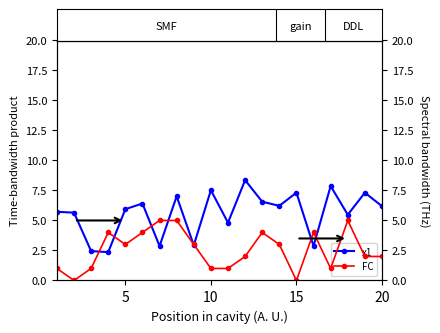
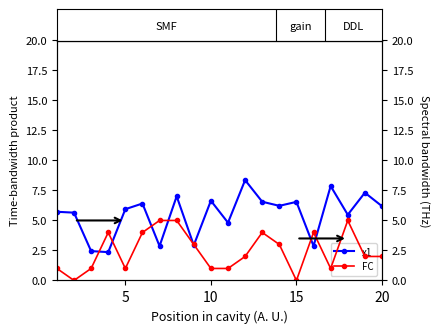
x1, 10: 7.5 -> 6.6
x1, 15: 7.3 -> 6.5
FC, 5: 3 -> 1
